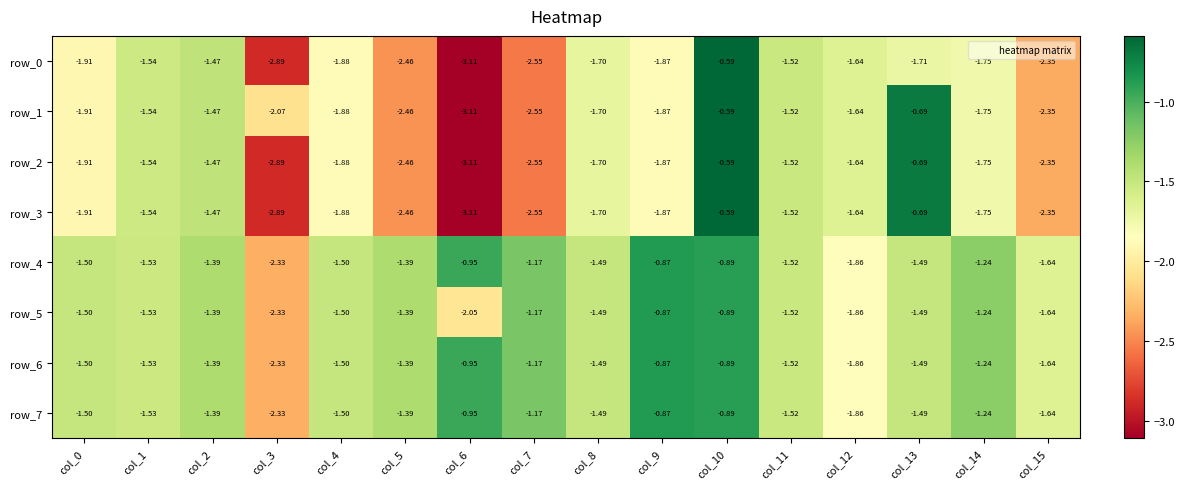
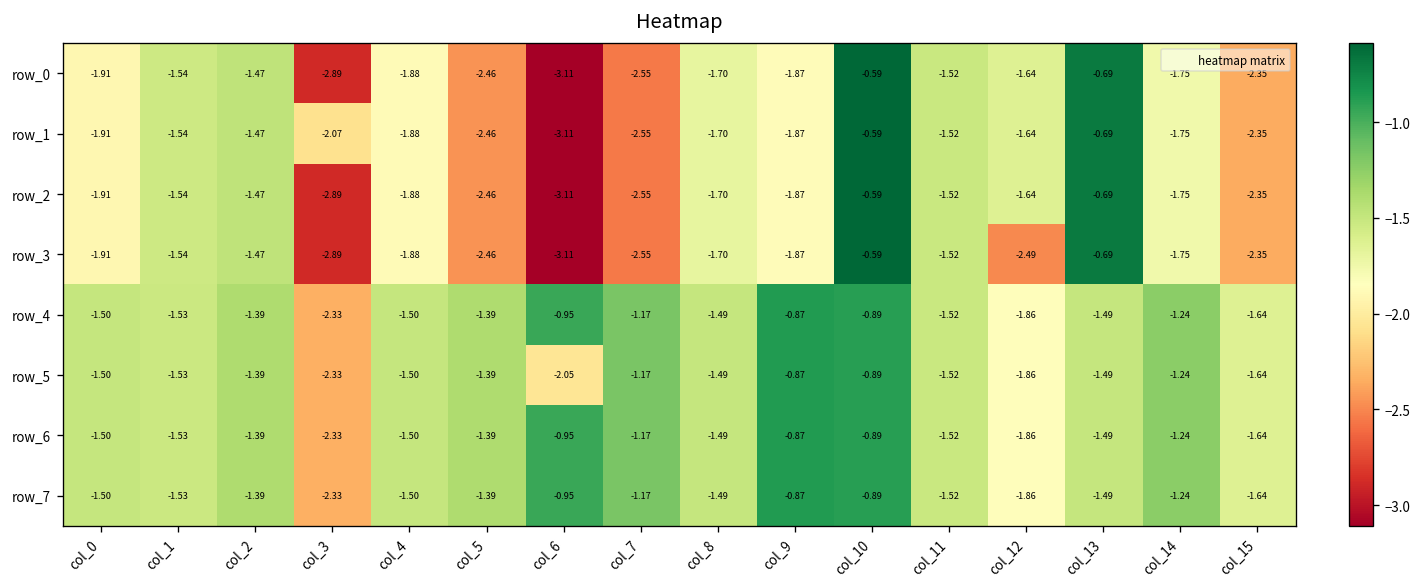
row_0, col_13: -1.71 -> -0.69
row_3, col_12: -1.64 -> -2.49
